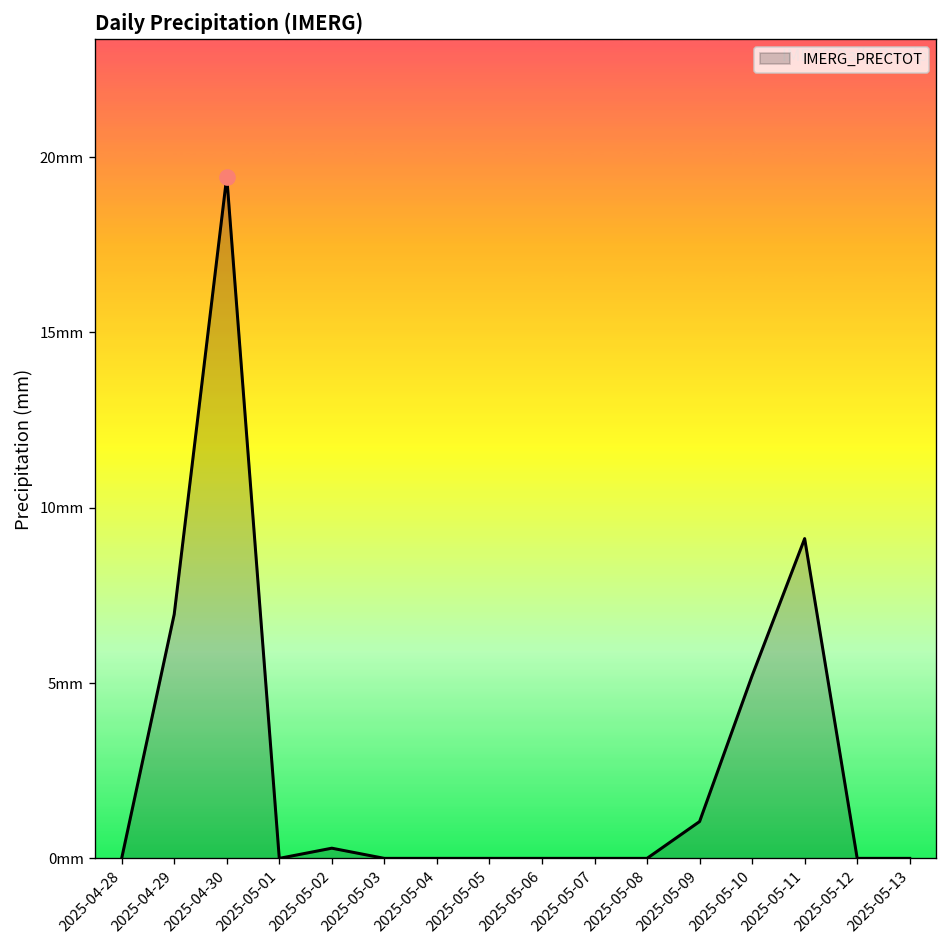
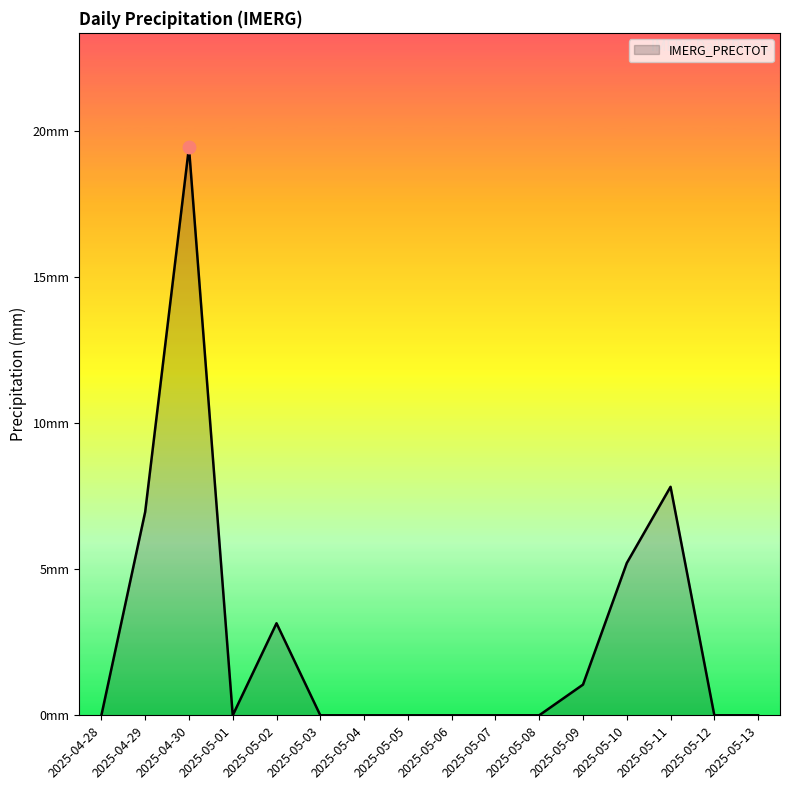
IMERG_PRECTOT, 2025-05-02: 0.3mm -> 3.2mm
IMERG_PRECTOT, 2025-05-11: 9.1mm -> 7.8mm
